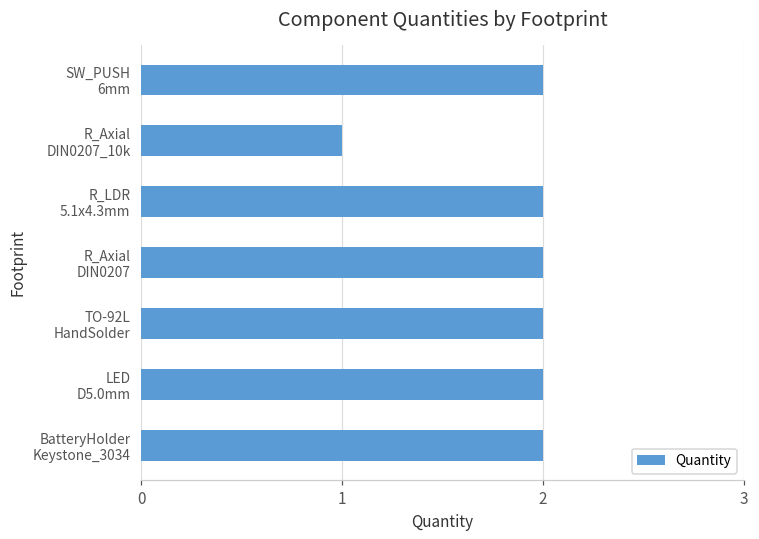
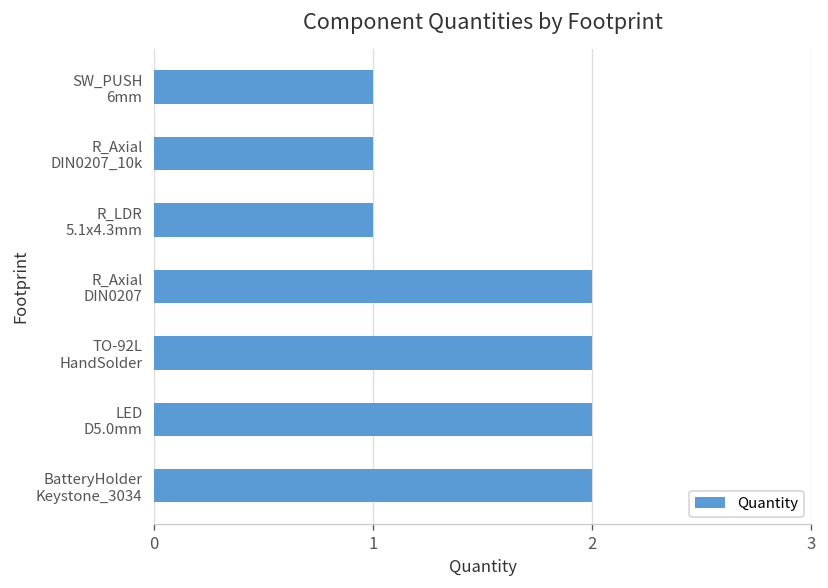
SW_PUSH 6mm: 2 -> 1
R_LDR 5.1x4.3mm: 2 -> 1
